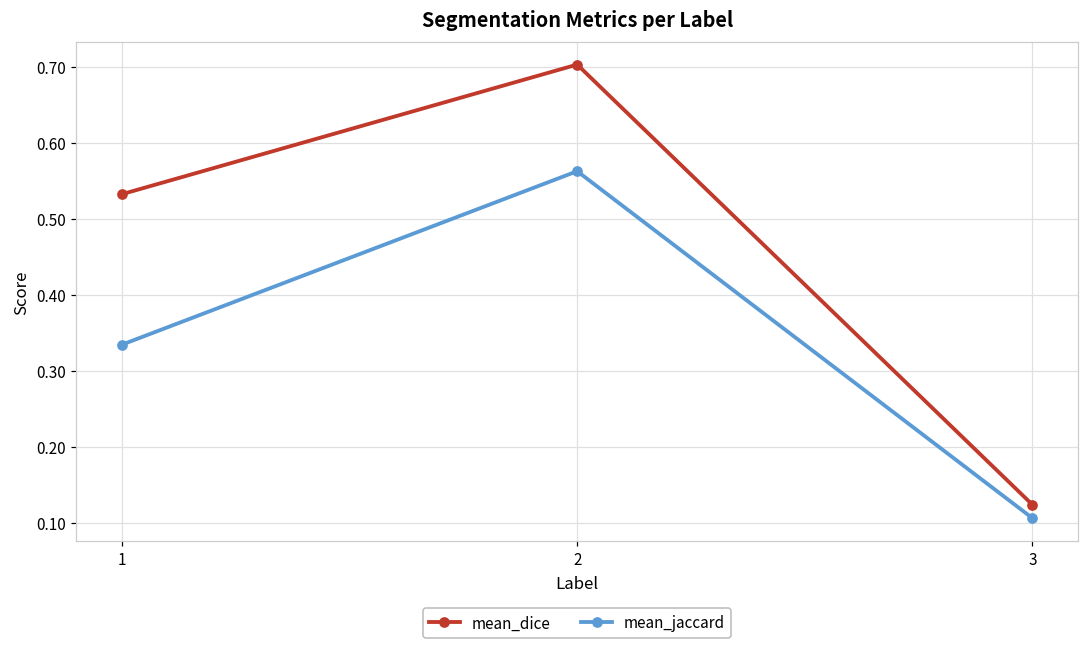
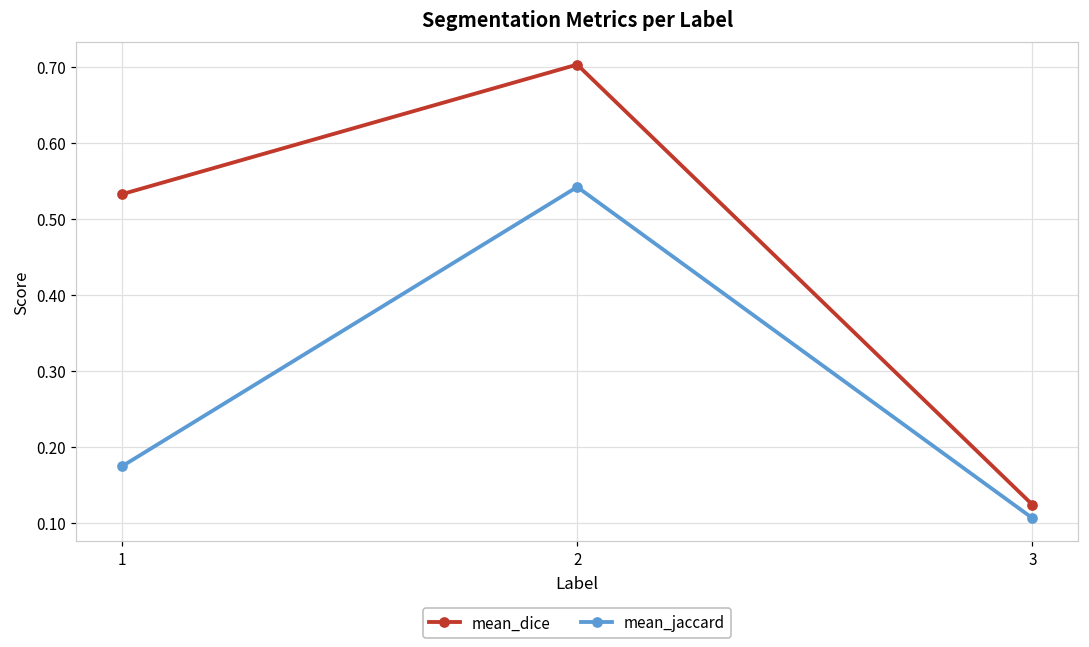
mean_jaccard, 1: 0.33 -> 0.17
mean_jaccard, 2: 0.56 -> 0.54
